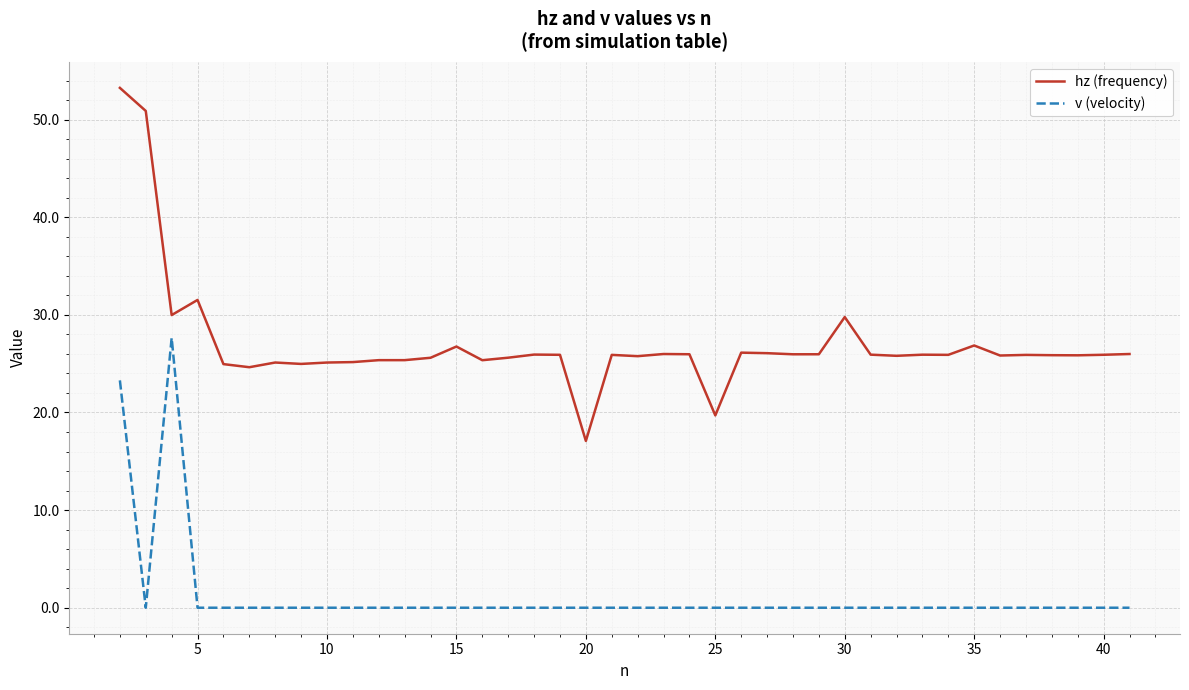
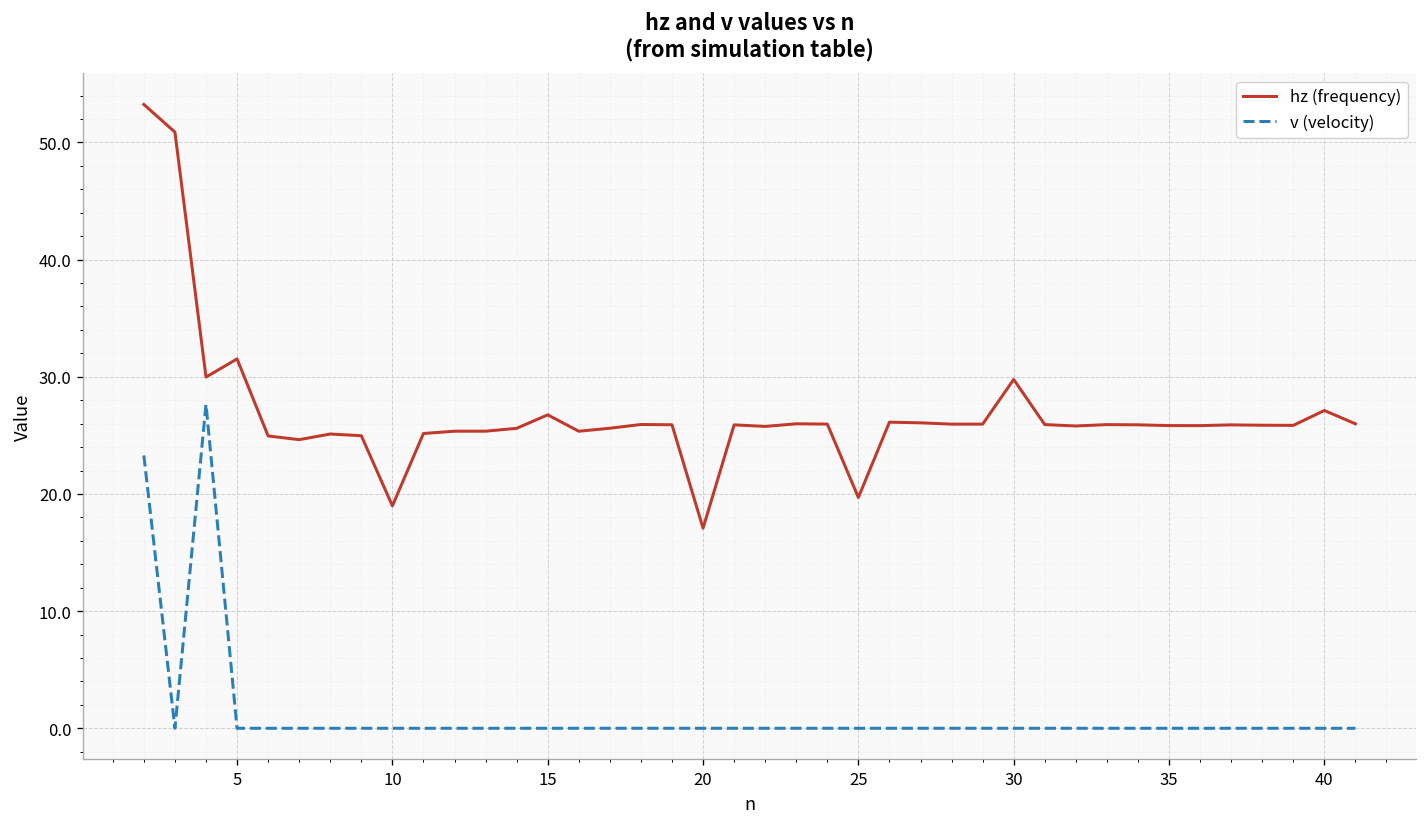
hz (frequency), 10: 25 -> 19
hz (frequency), 35: 27 -> 26
hz (frequency), 40: 26 -> 27
